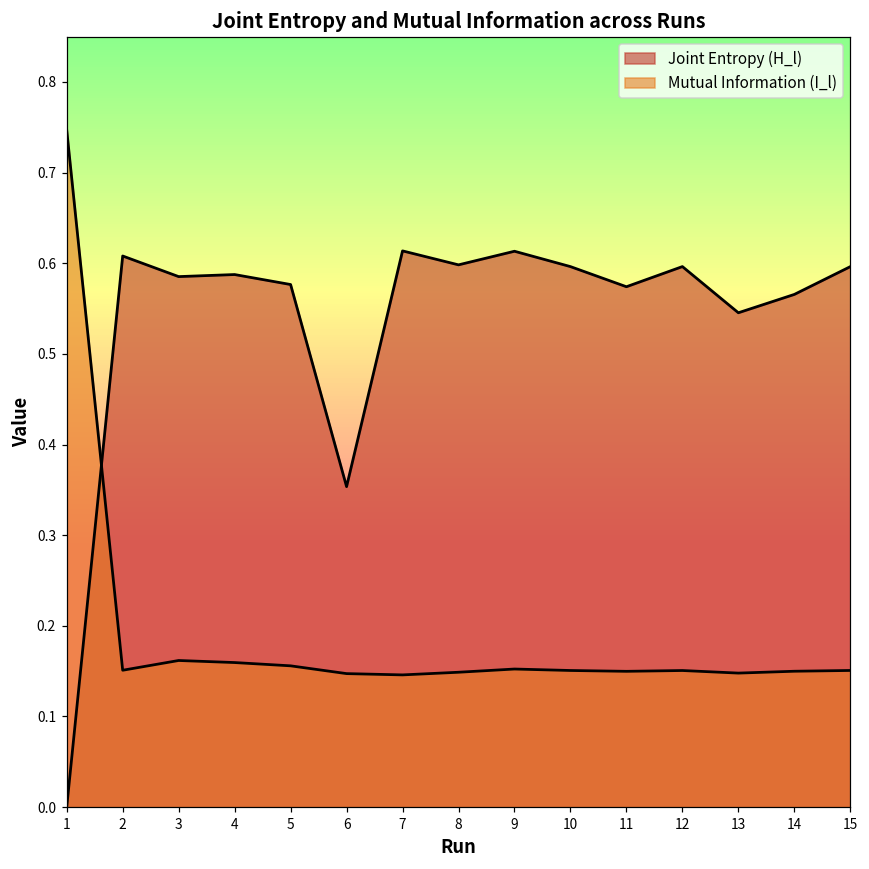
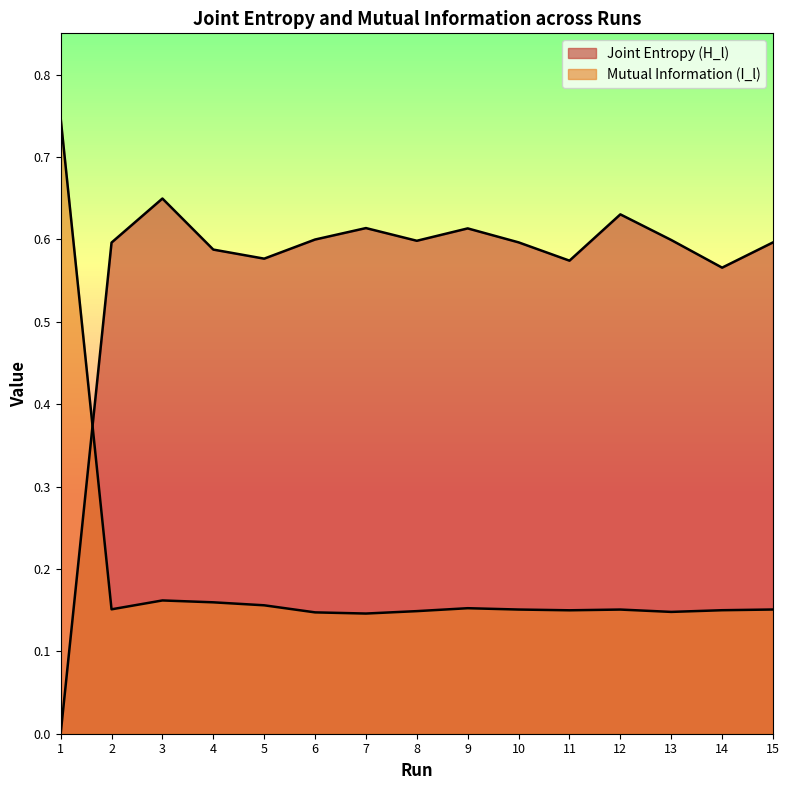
Joint Entropy (H_l), 2: 0.61 -> 0.60
Joint Entropy (H_l), 3: 0.59 -> 0.65
Joint Entropy (H_l), 6: 0.35 -> 0.60
Joint Entropy (H_l), 12: 0.60 -> 0.63
Joint Entropy (H_l), 13: 0.55 -> 0.60
